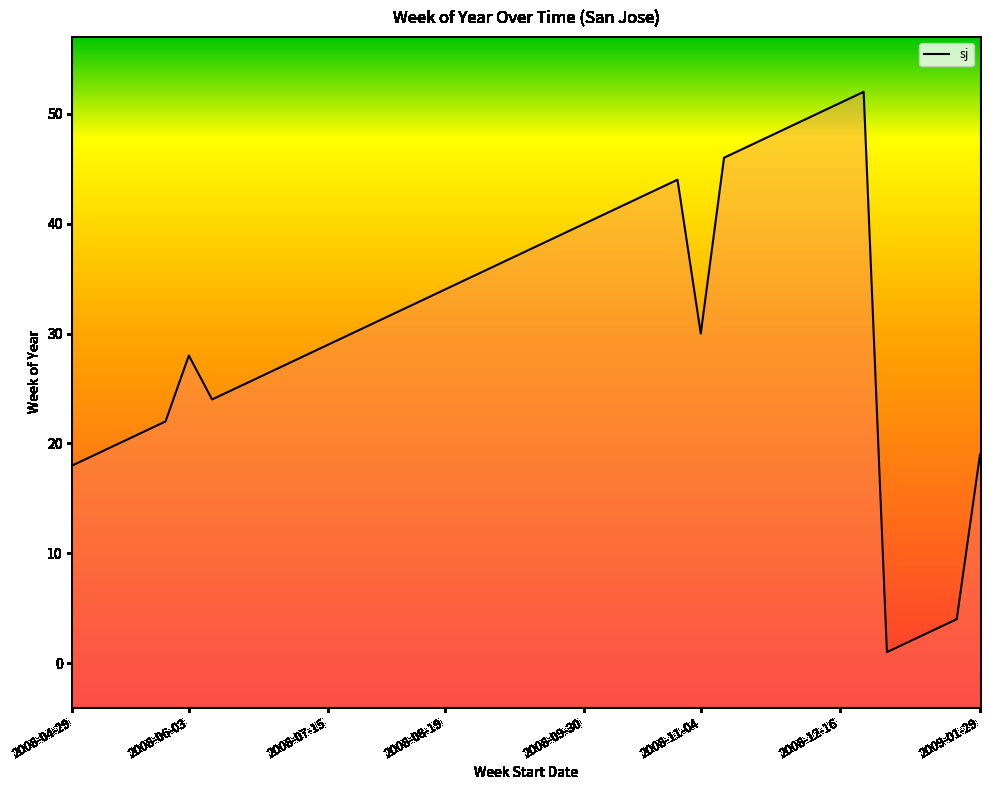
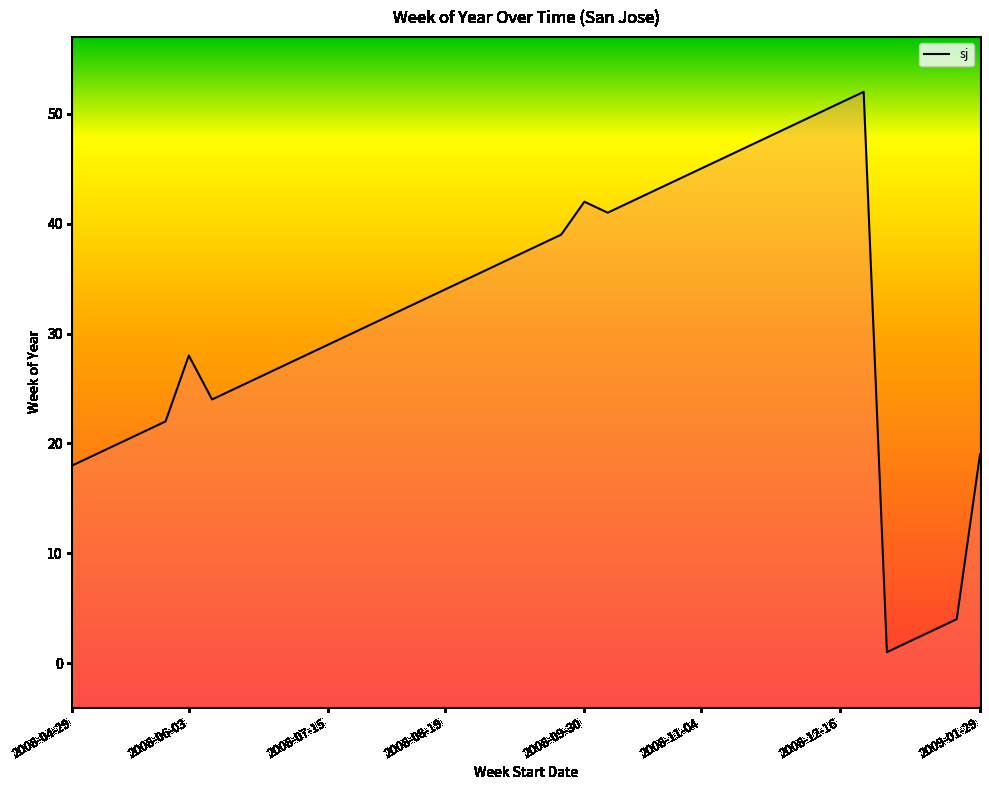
2008-09-30: 40 -> 42
2008-11-04: 30 -> 45
